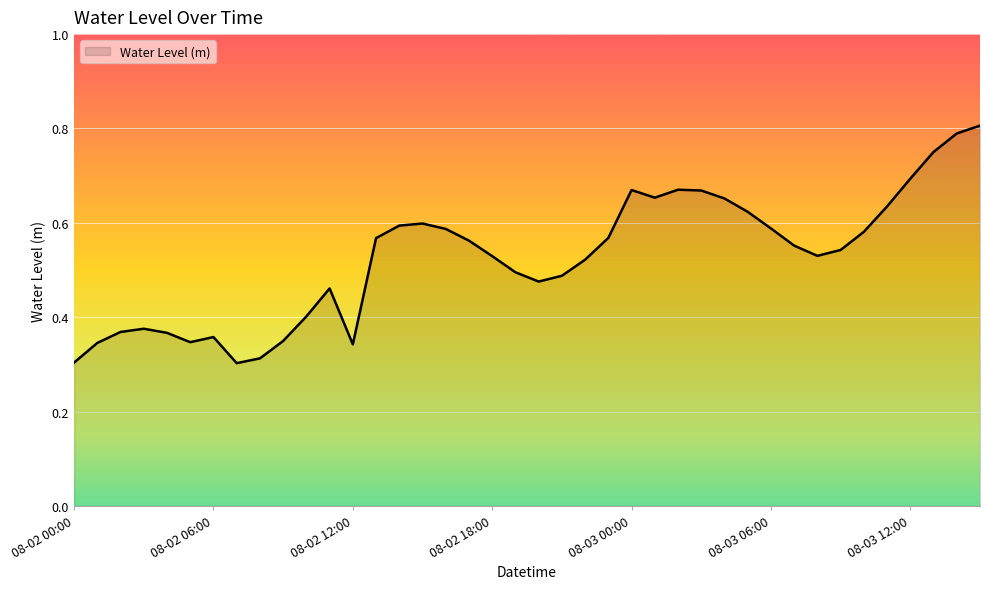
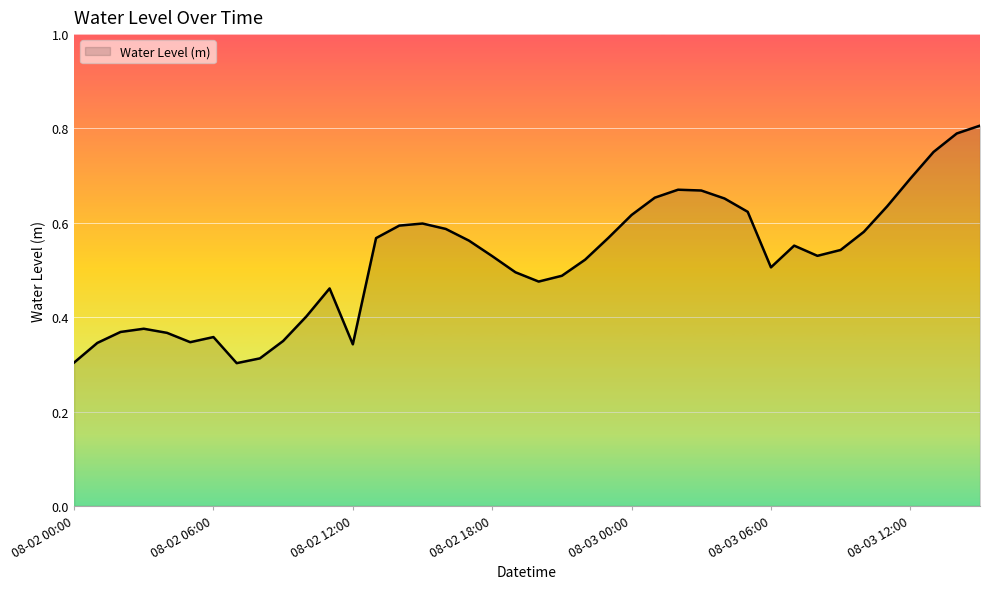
08-03 00:00: 0.67 -> 0.62
08-03 06:00: 0.59 -> 0.51
